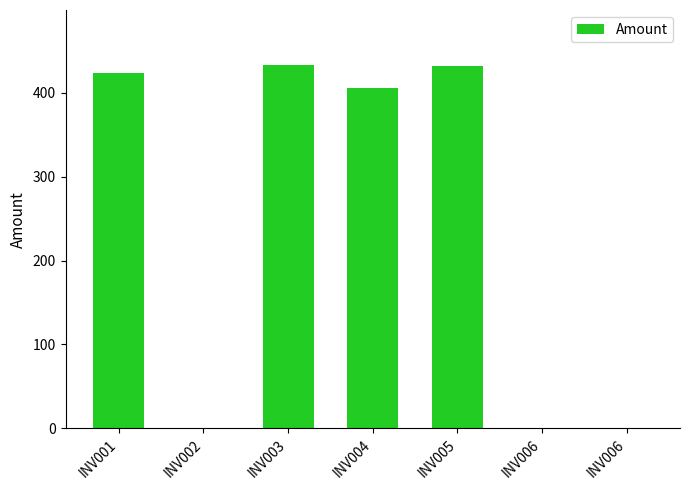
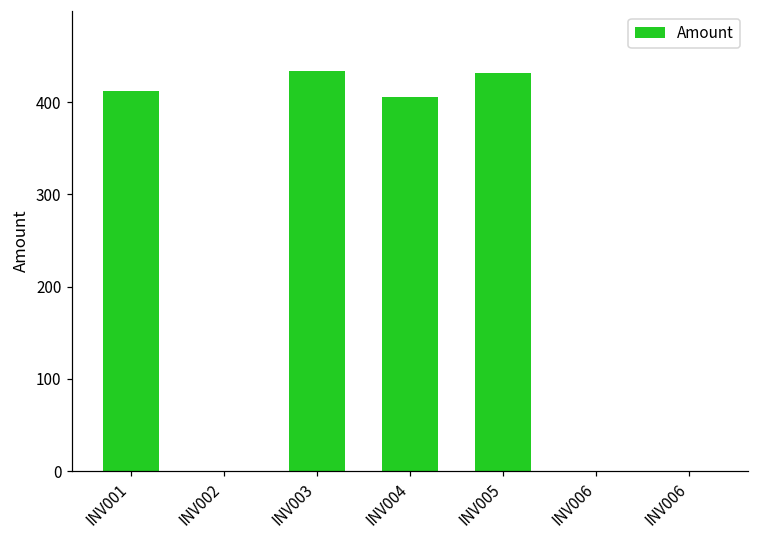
INV001: 420 -> 410
